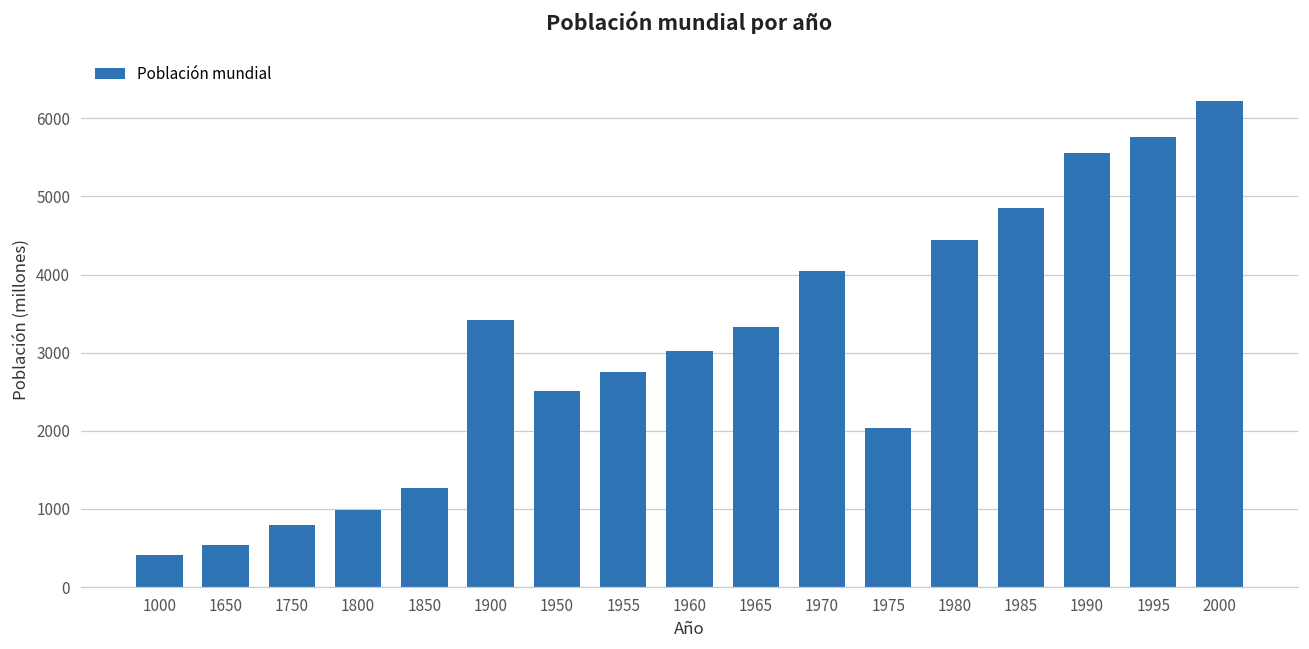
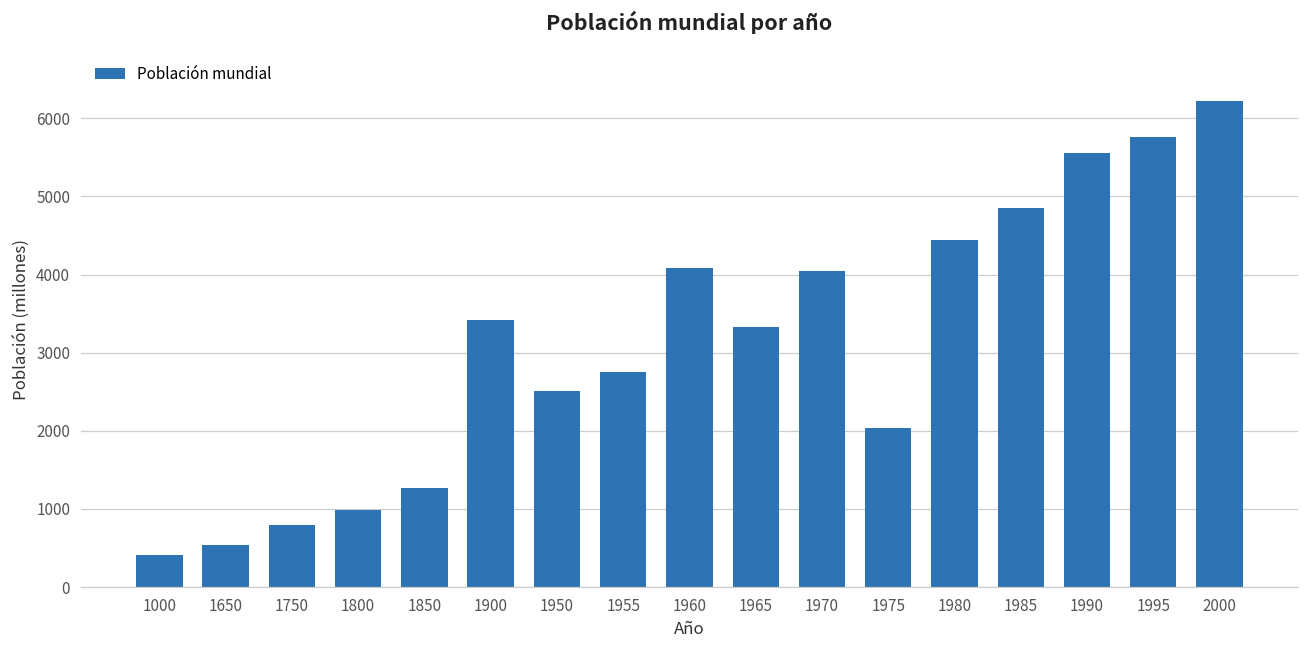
1960: 3000 -> 4100
